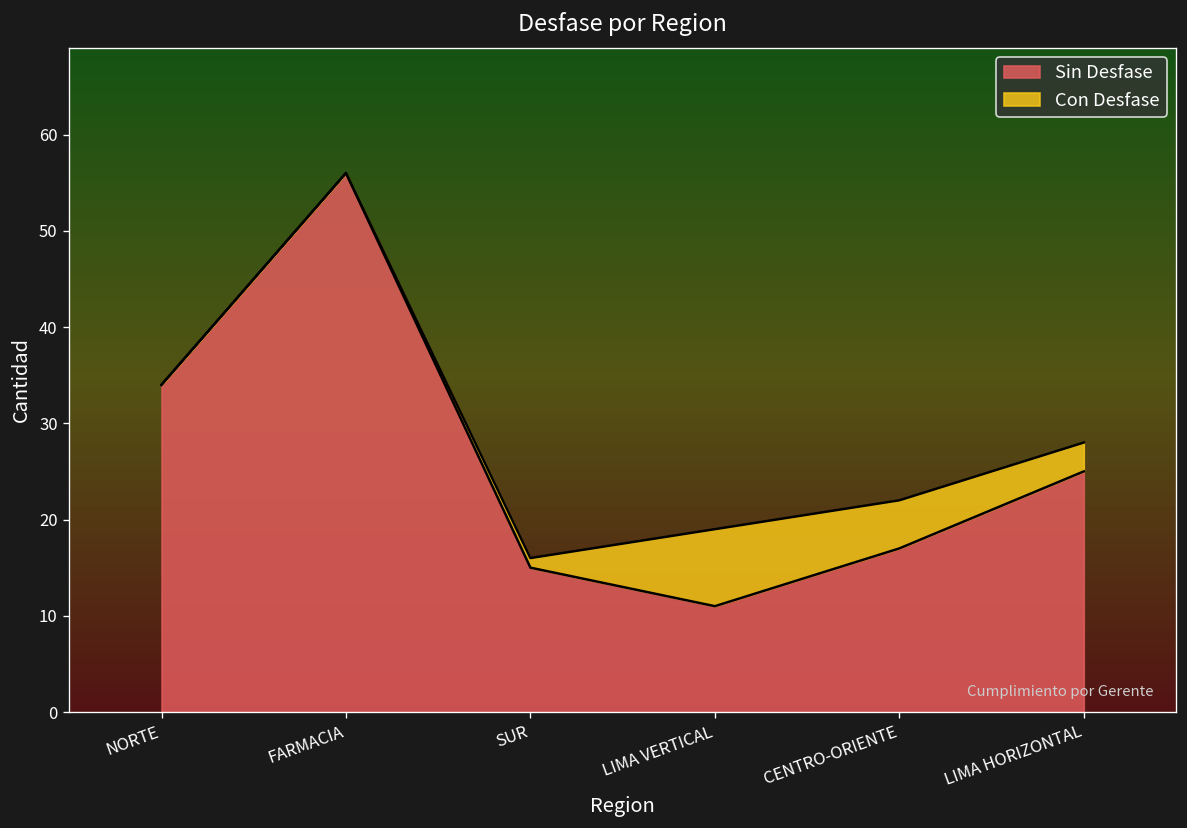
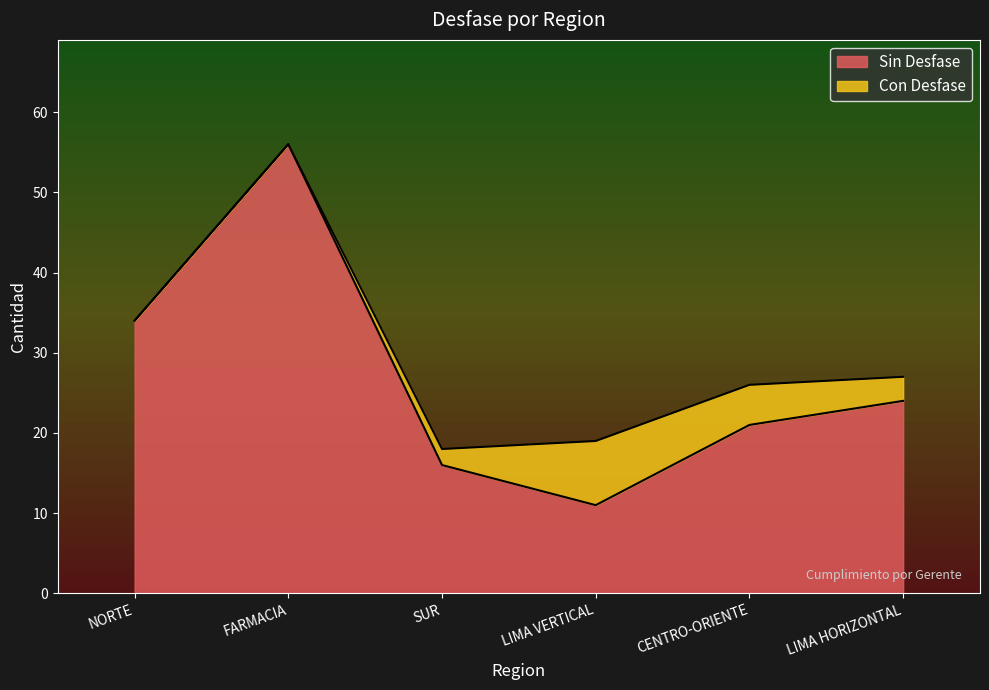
Sin Desfase, SUR: 15 -> 16
Con Desfase, SUR: 1 -> 2
Sin Desfase, CENTRO-ORIENTE: 17 -> 21
Sin Desfase, LIMA HORIZONTAL: 25 -> 24
